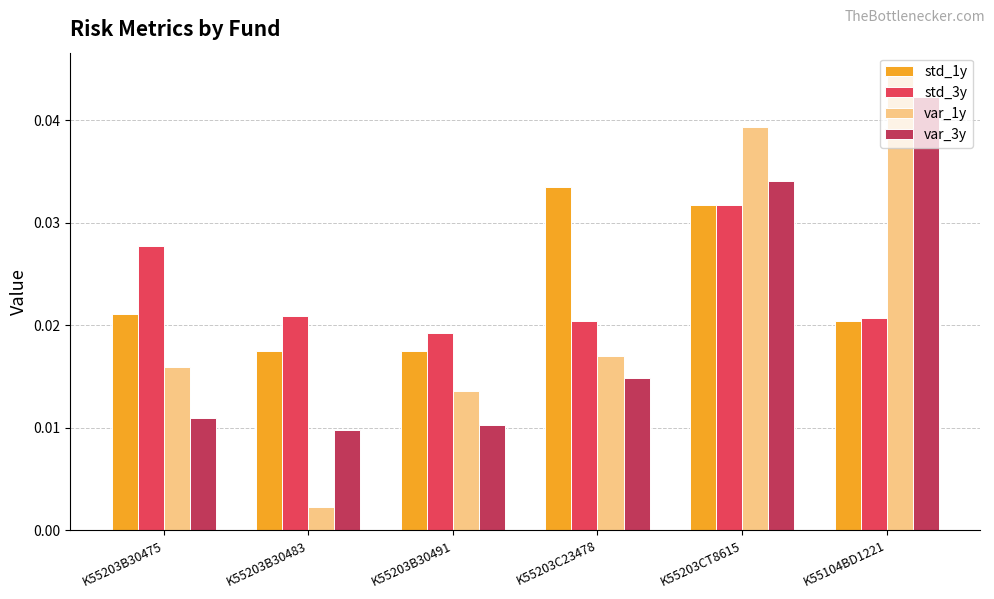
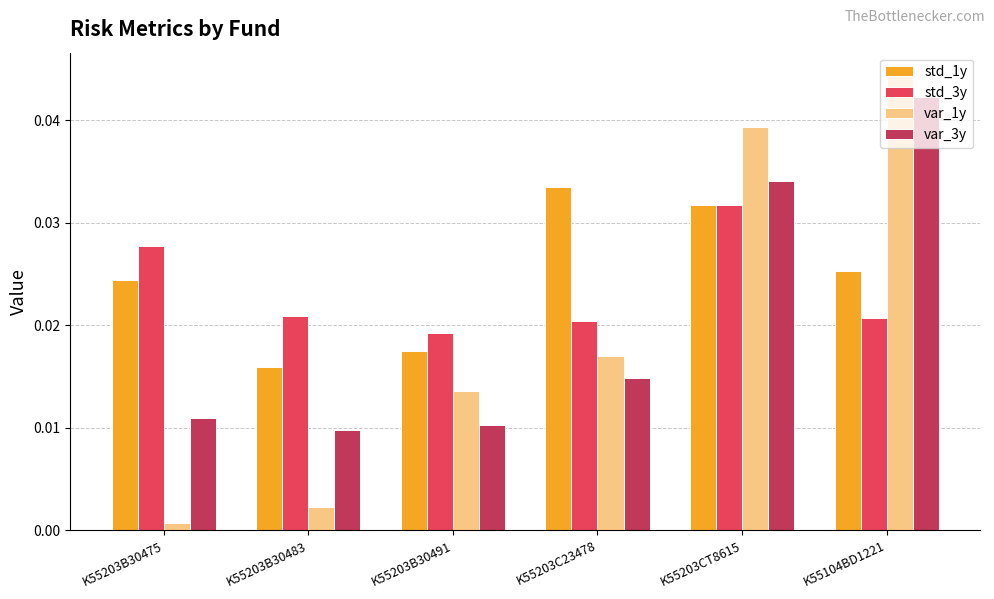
std_1y, K55203B30475: 0.0211 -> 0.0244
var_1y, K55203B30475: 0.0160 -> 0.0008
std_1y, K55203B30483: 0.0175 -> 0.0160
std_1y, K55104BD1221: 0.0204 -> 0.0253
